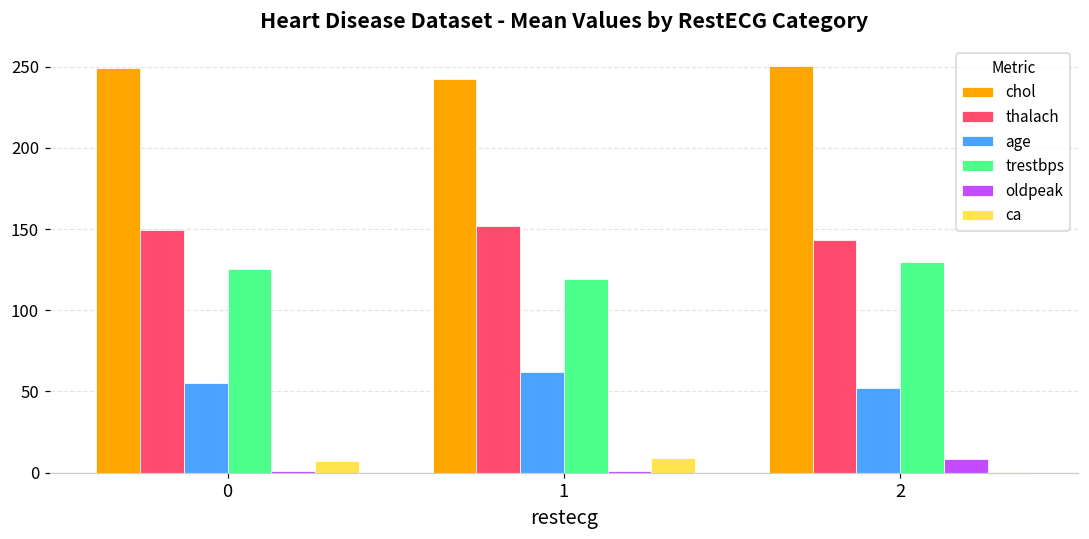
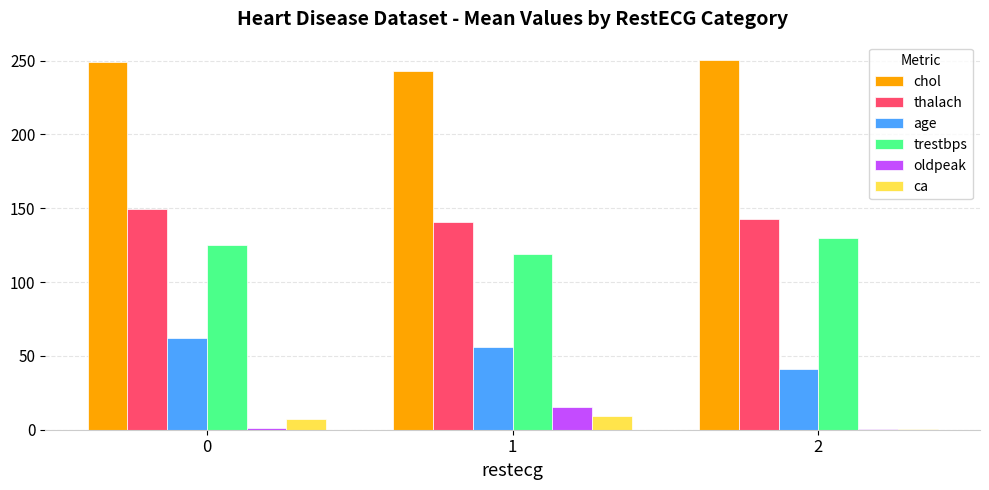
age, 0: 55 -> 62
thalach, 1: 152 -> 141
age, 1: 62 -> 56
oldpeak, 1: 1 -> 16
age, 2: 52 -> 41
oldpeak, 2: 9 -> 1
